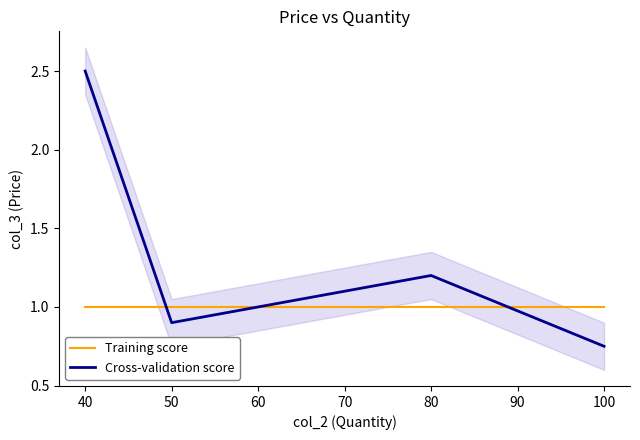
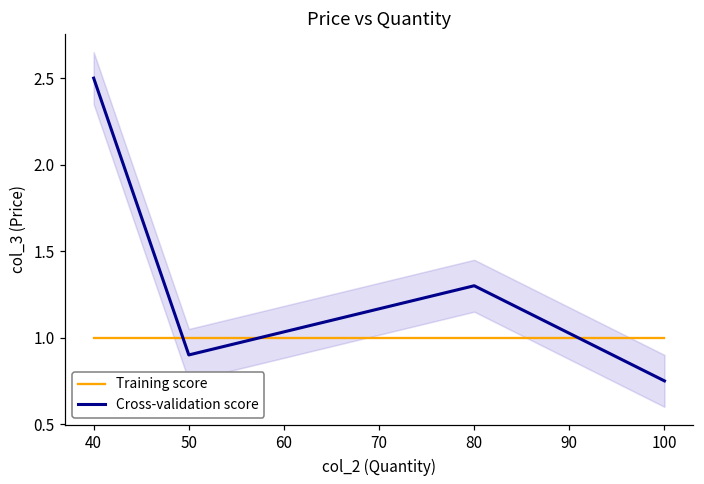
Cross-validation score, 80: 1.2 -> 1.3
